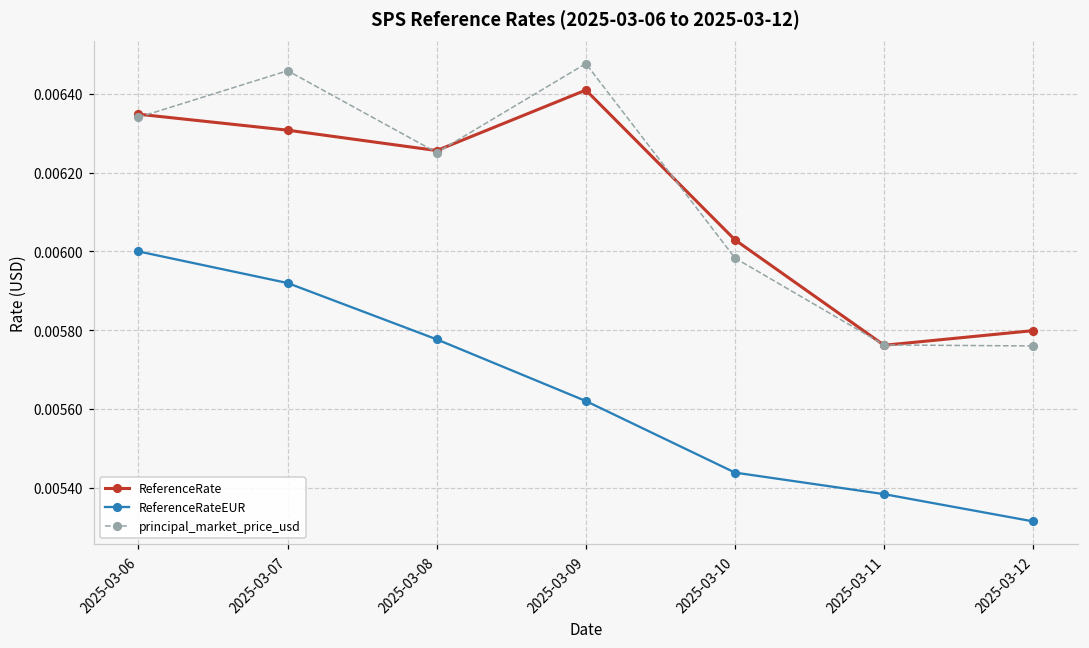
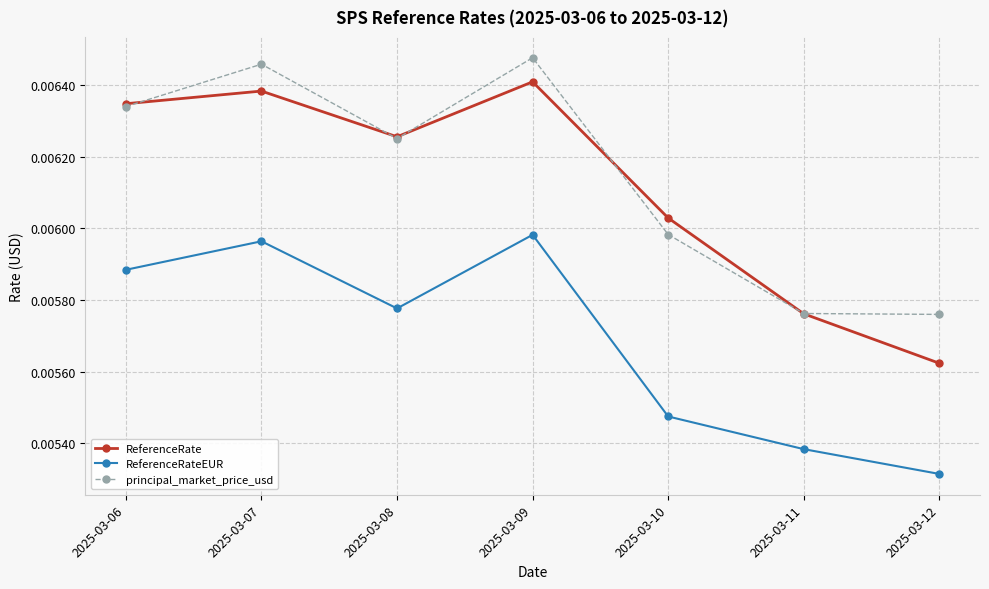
ReferenceRateEUR, 2025-03-06: 0.00600 -> 0.00588
ReferenceRate, 2025-03-07: 0.00631 -> 0.00638
ReferenceRateEUR, 2025-03-07: 0.00592 -> 0.00596
ReferenceRateEUR, 2025-03-09: 0.00562 -> 0.00598
ReferenceRateEUR, 2025-03-10: 0.00544 -> 0.00547
ReferenceRate, 2025-03-12: 0.00580 -> 0.00562
